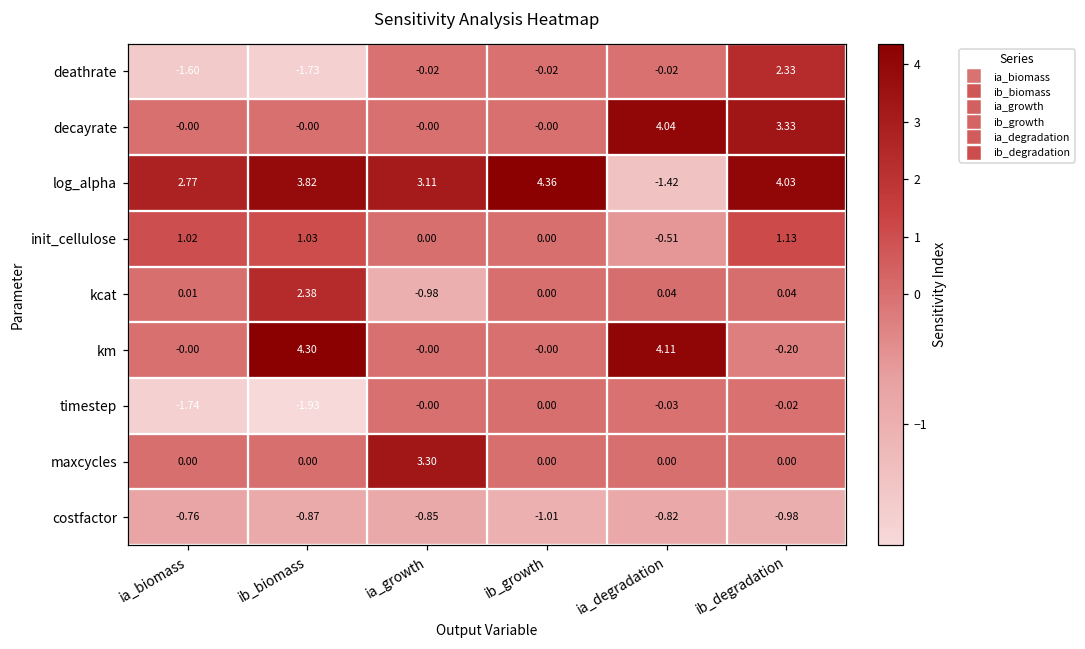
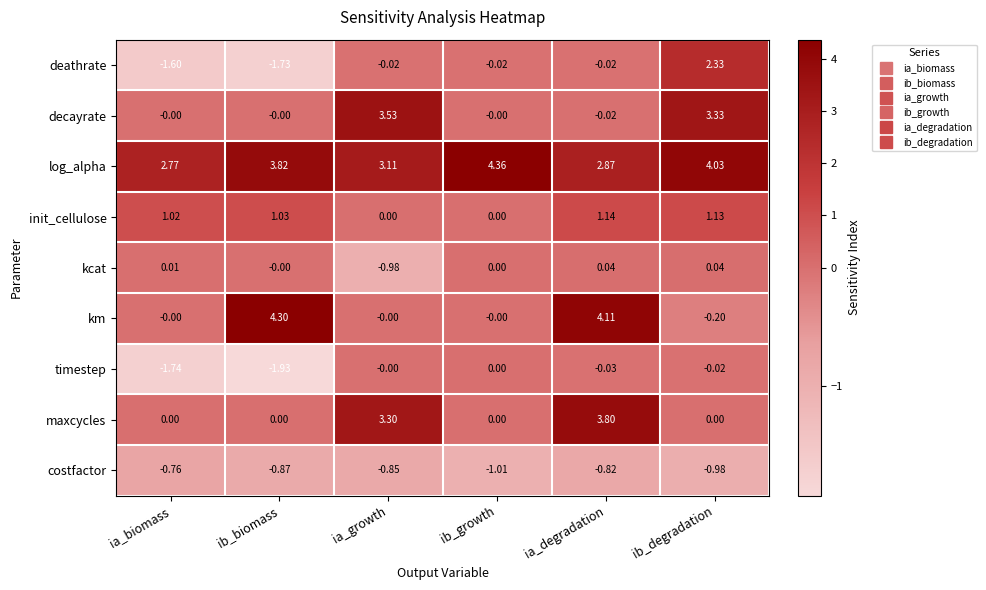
decayrate, ia_growth: -0.00 -> 3.53
decayrate, ia_degradation: 4.04 -> -0.02
log_alpha, ia_degradation: -1.42 -> 2.87
init_cellulose, ia_degradation: -0.51 -> 1.14
kcat, ib_biomass: 2.38 -> -0.00
maxcycles, ia_degradation: 0.00 -> 3.80
